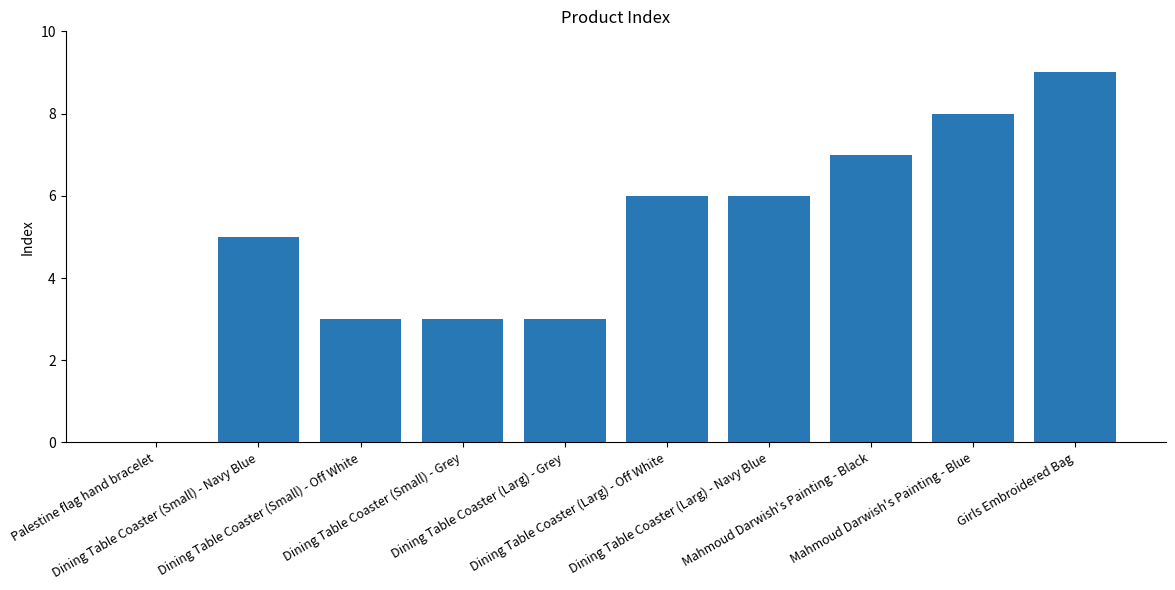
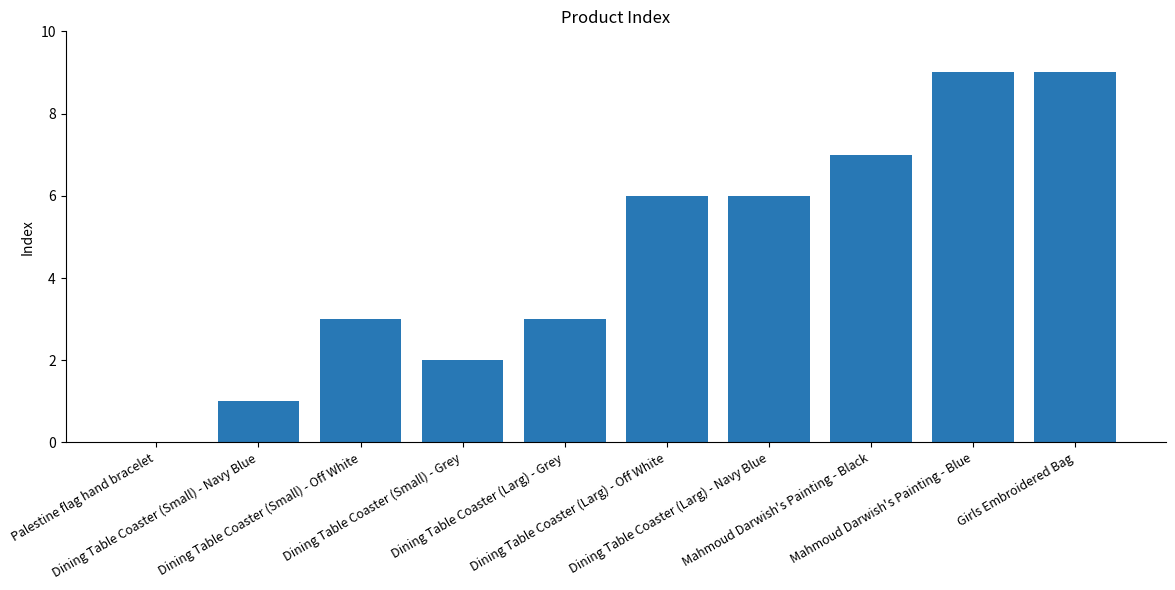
Dining Table Coaster (Small) - Navy Blue: 5 -> 1
Dining Table Coaster (Small) - Grey: 3 -> 2
Mahmoud Darwish's Painting - Blue: 8 -> 9
